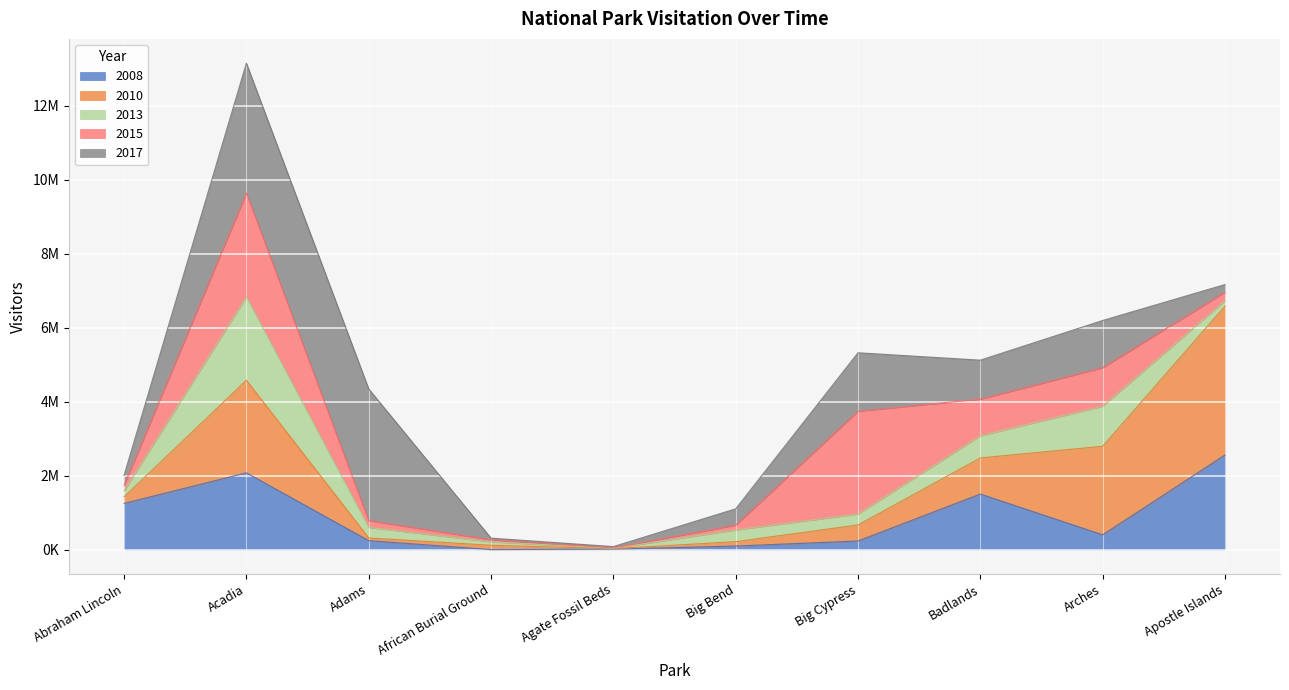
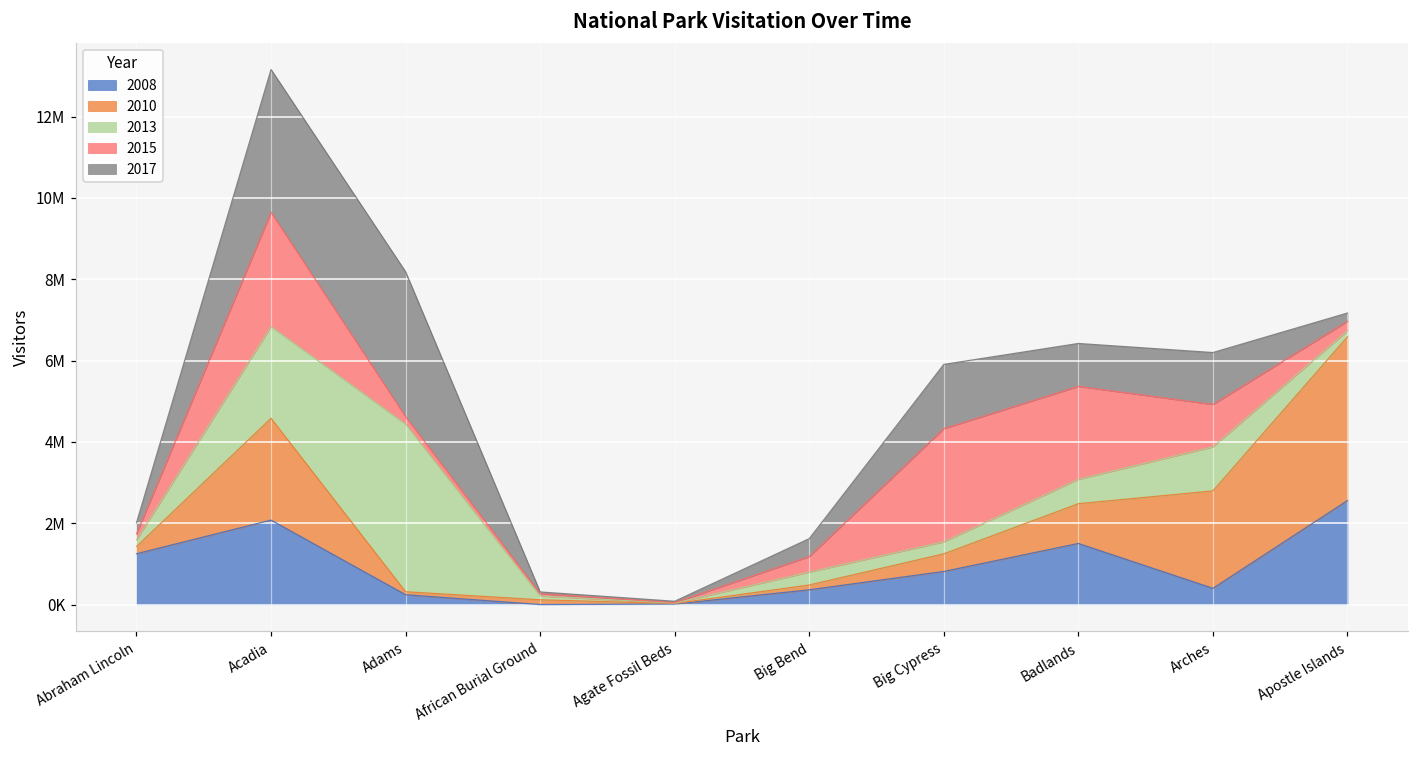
2013, Adams: 300000 -> 4100000
2008, Big Bend: 100000 -> 400000
2015, Big Bend: 100000 -> 400000
2008, Big Cypress: 200000 -> 800000
2015, Badlands: 1000000 -> 2300000
